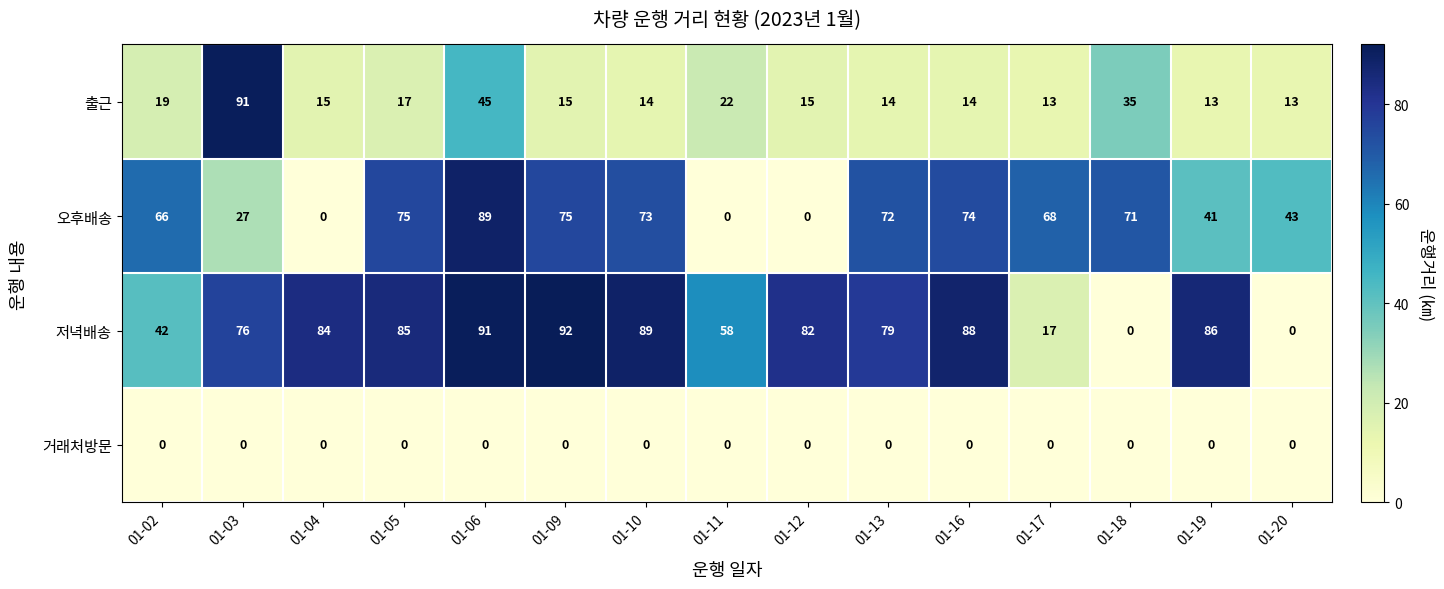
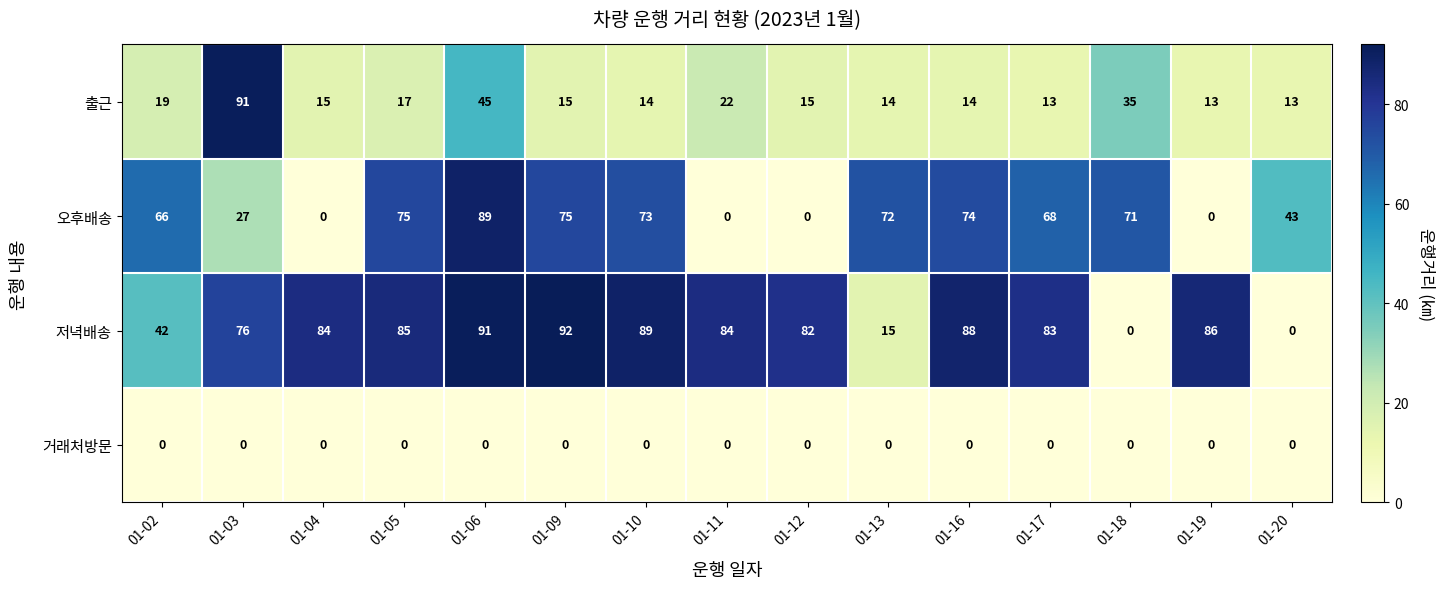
오후배송, 01-19: 41 -> 0
저녁배송, 01-11: 58 -> 84
저녁배송, 01-13: 79 -> 15
저녁배송, 01-17: 17 -> 83
